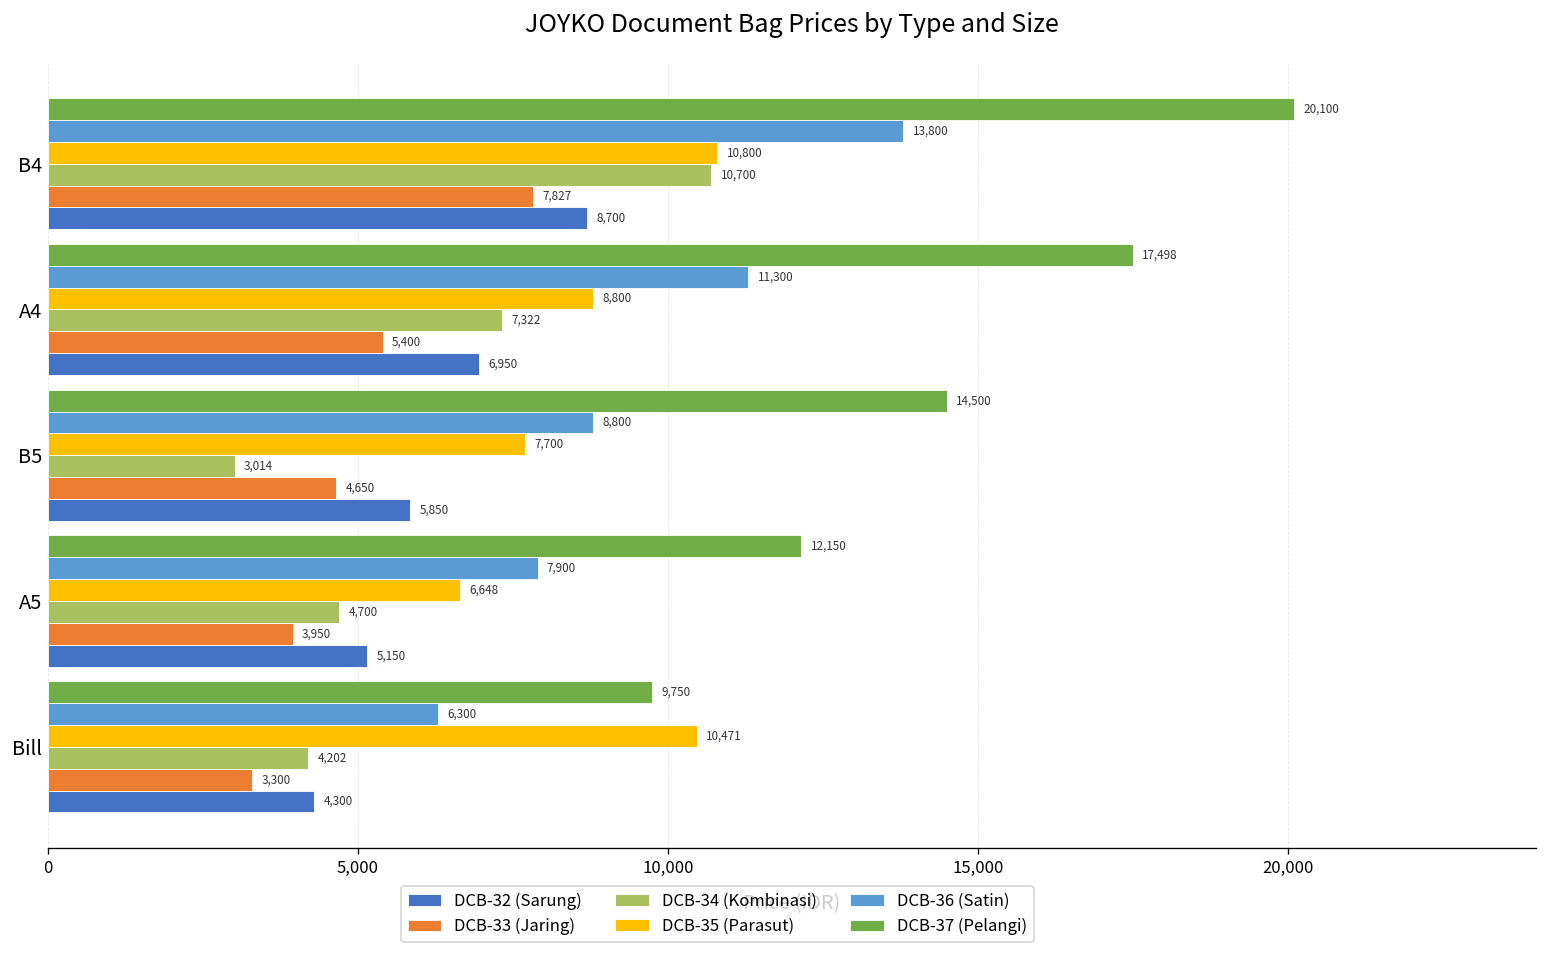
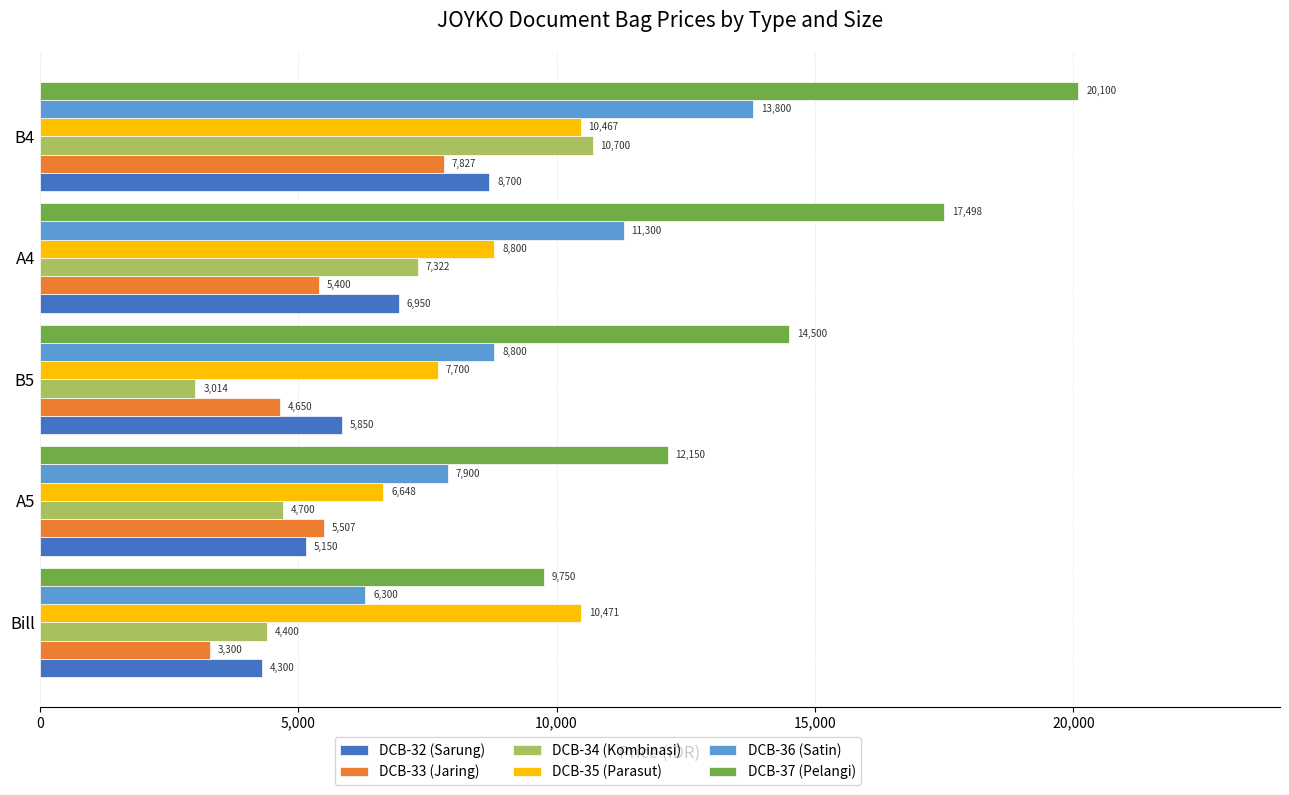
DCB-35 (Parasut), B4: 10,800 -> 10,467
DCB-33 (Jaring), A5: 3,950 -> 5,507
DCB-34 (Kombinasi), Bill: 4,202 -> 4,400
